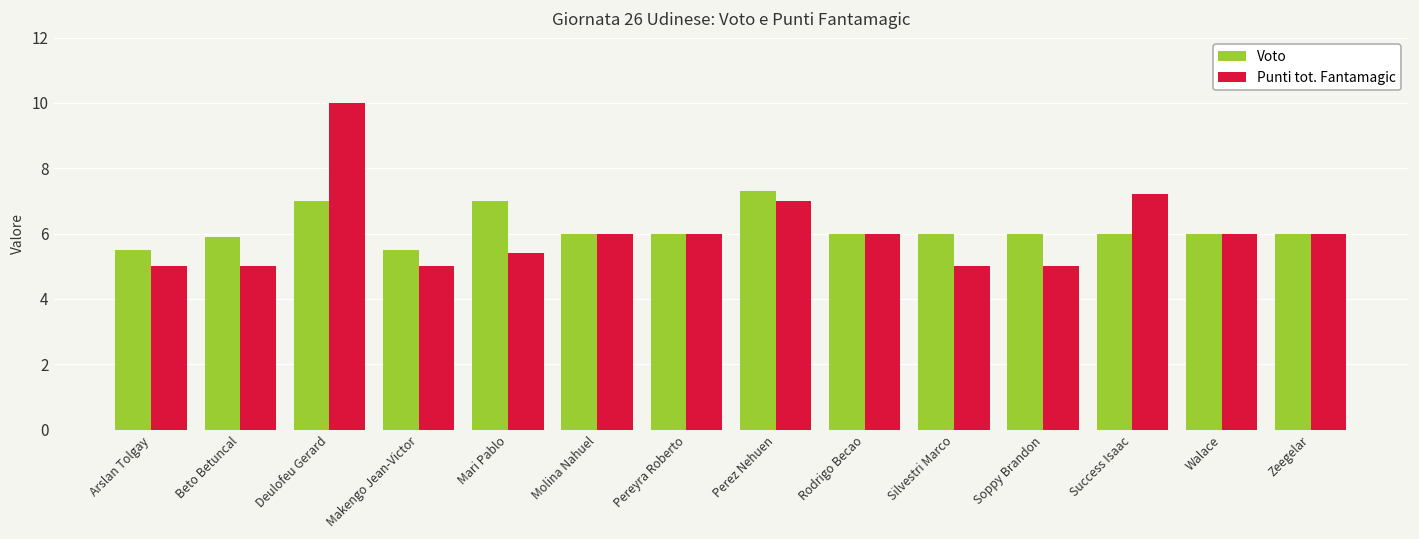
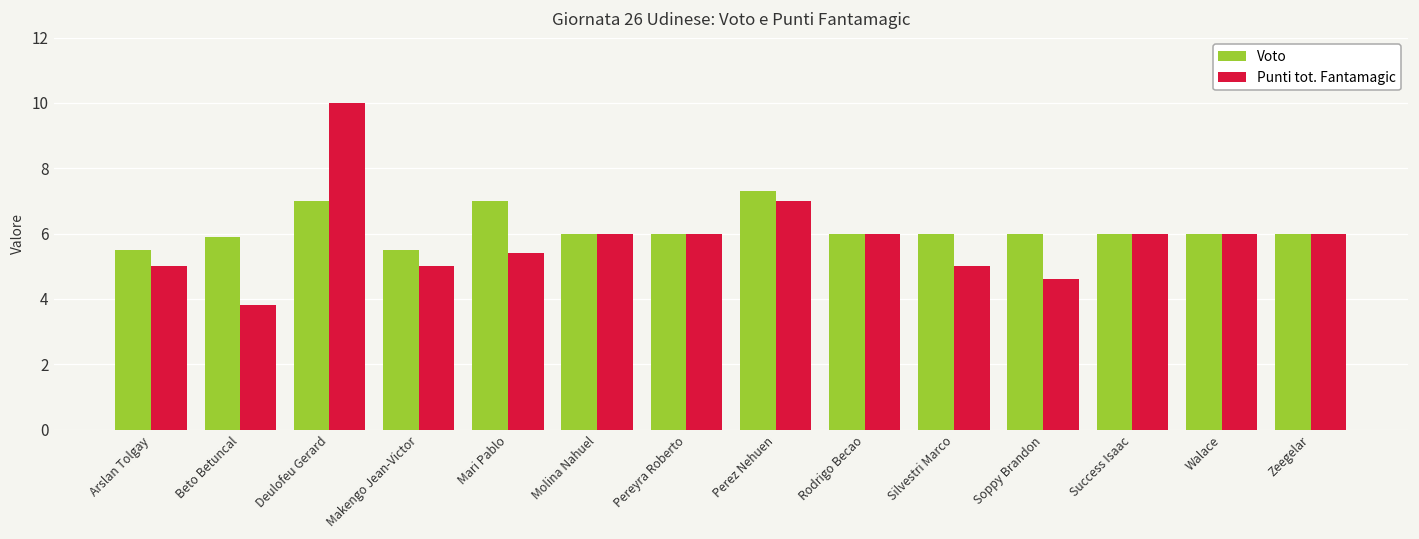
Punti tot. Fantamagic, Beto Betuncal: 5.0 -> 3.8
Punti tot. Fantamagic, Soppy Brandon: 5.0 -> 4.6
Punti tot. Fantamagic, Success Isaac: 7.2 -> 6.0
